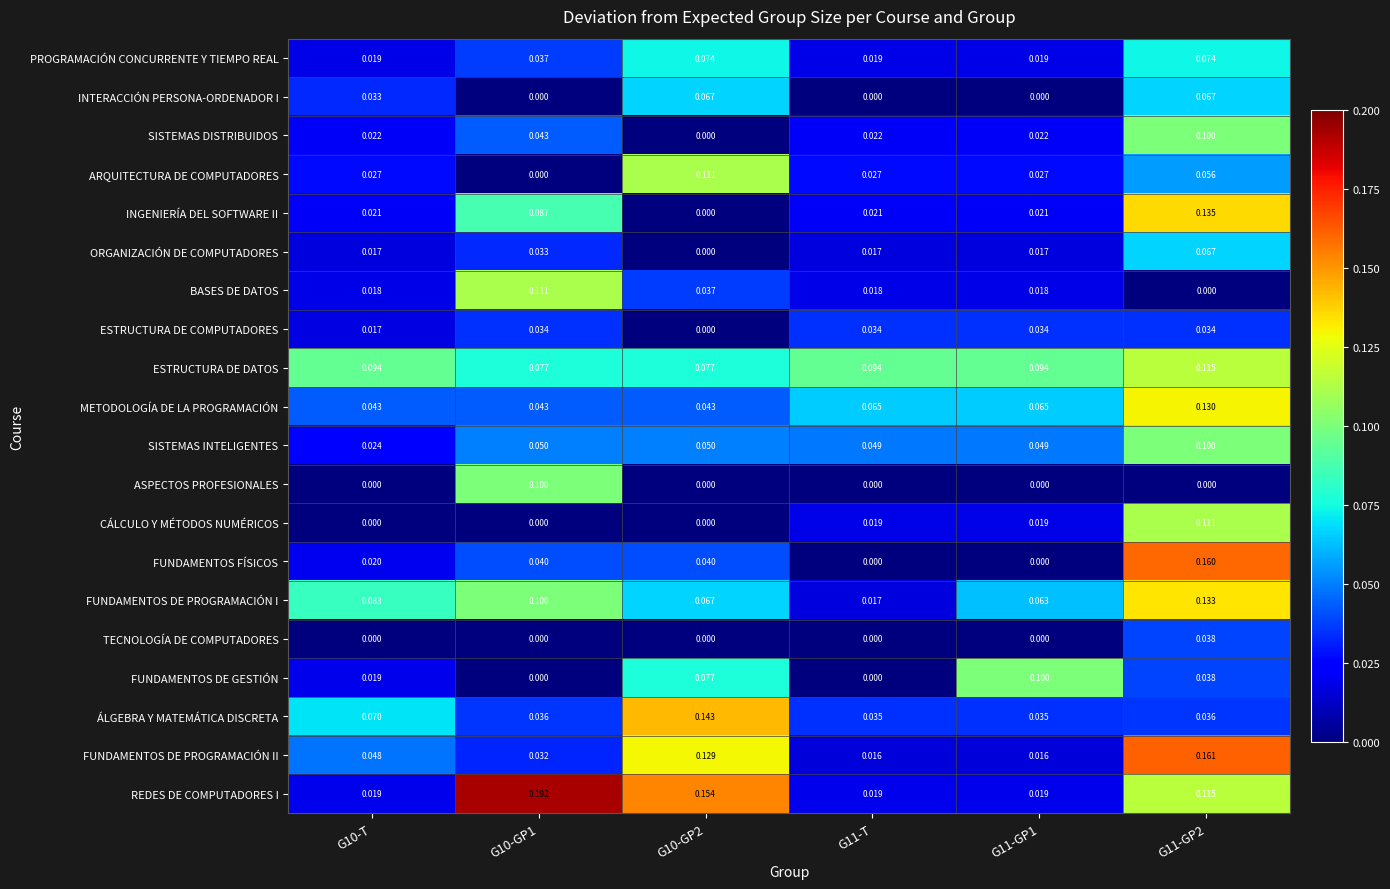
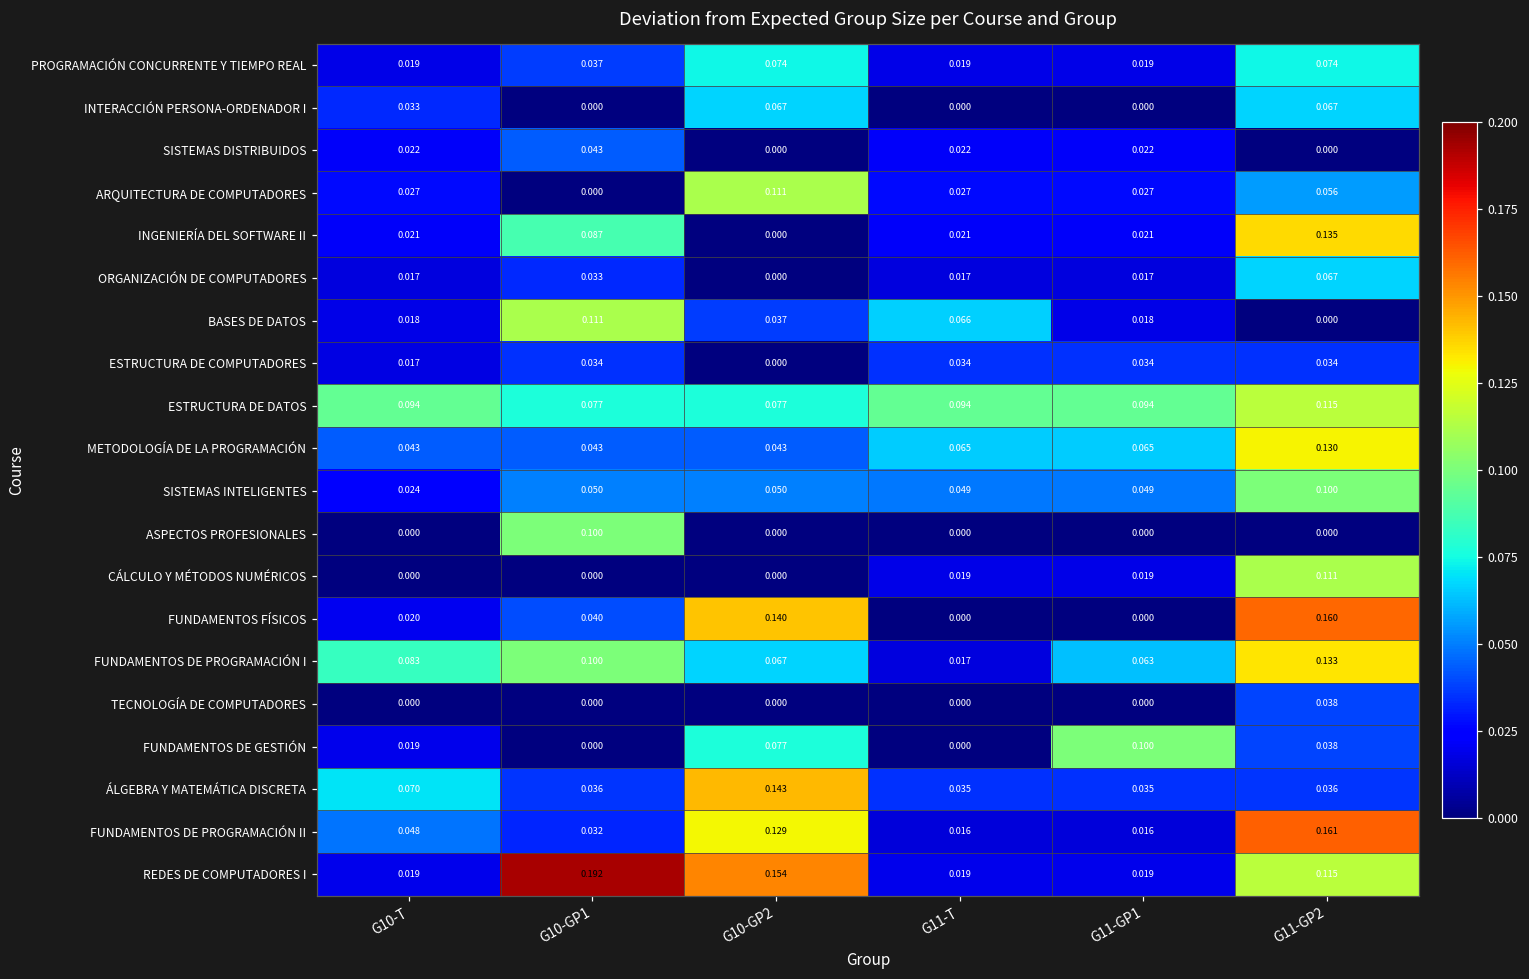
SISTEMAS DISTRIBUIDOS, G11-GP2: 0.100 -> 0.000
BASES DE DATOS, G11-T: 0.018 -> 0.066
FUNDAMENTOS FÍSICOS, G10-GP2: 0.040 -> 0.140
